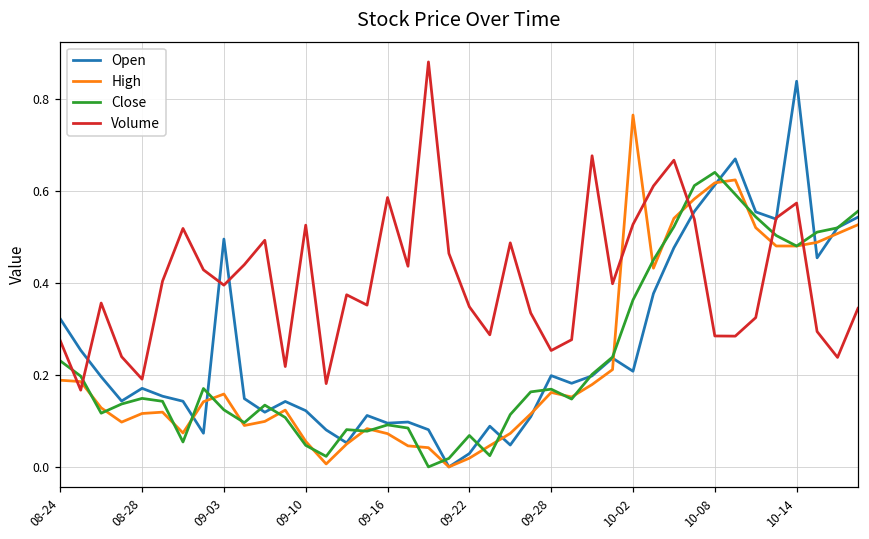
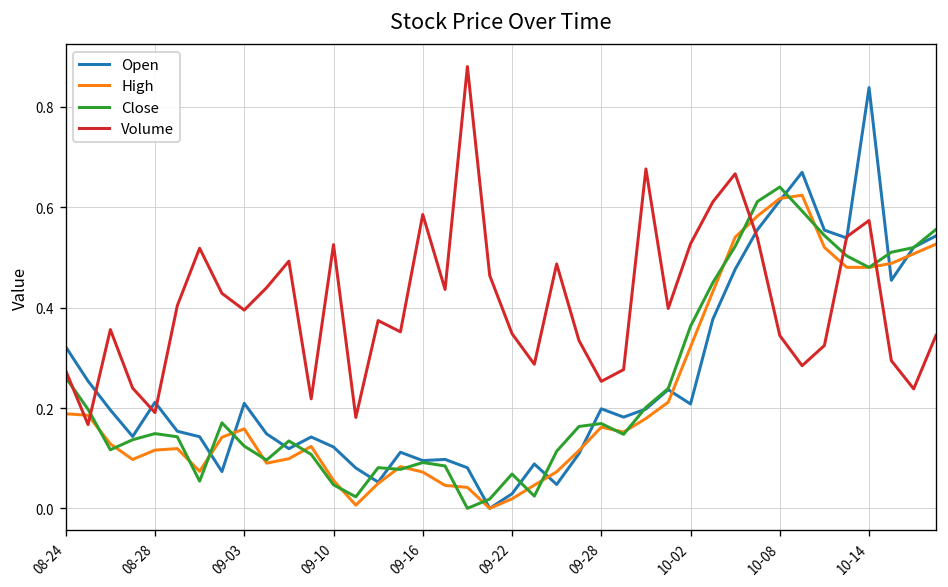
Close, 08-24: 0.23 -> 0.26
Open, 08-28: 0.17 -> 0.21
Open, 09-03: 0.50 -> 0.21
High, 10-02: 0.77 -> 0.32
Volume, 10-08: 0.28 -> 0.34
